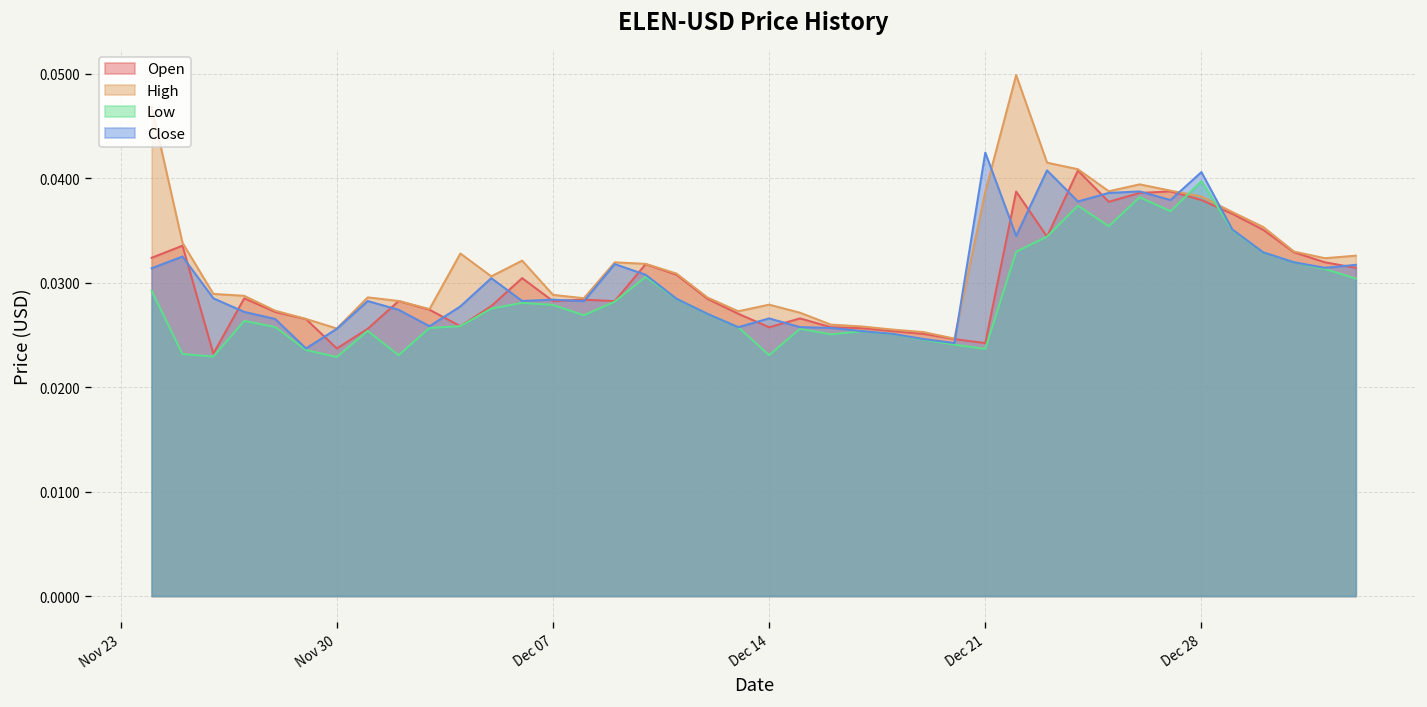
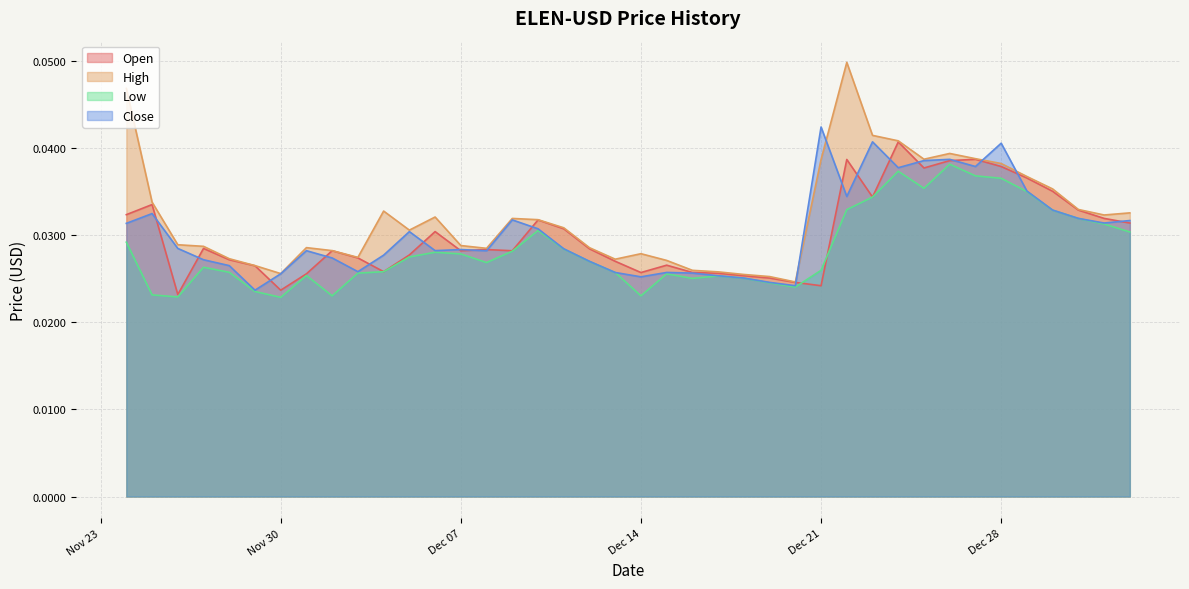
Close, Dec 14: 0.027 -> 0.025
Low, Dec 21: 0.024 -> 0.026
Low, Dec 28: 0.040 -> 0.037
